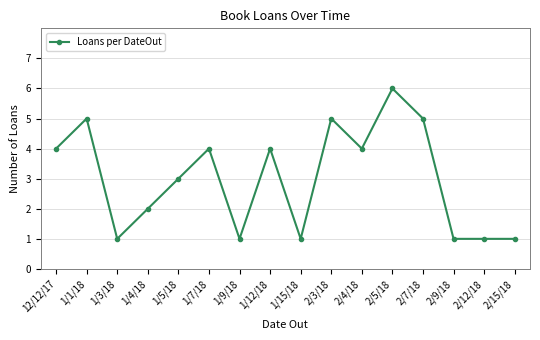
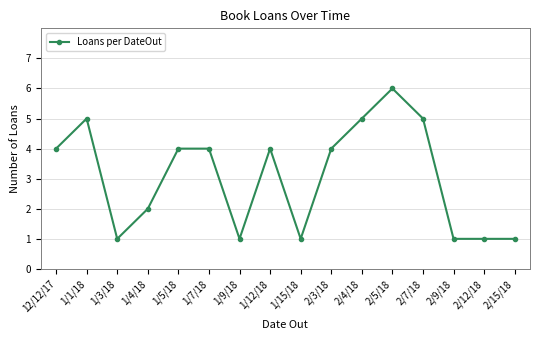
1/5/18: 3 -> 4
2/3/18: 5 -> 4
2/4/18: 4 -> 5
